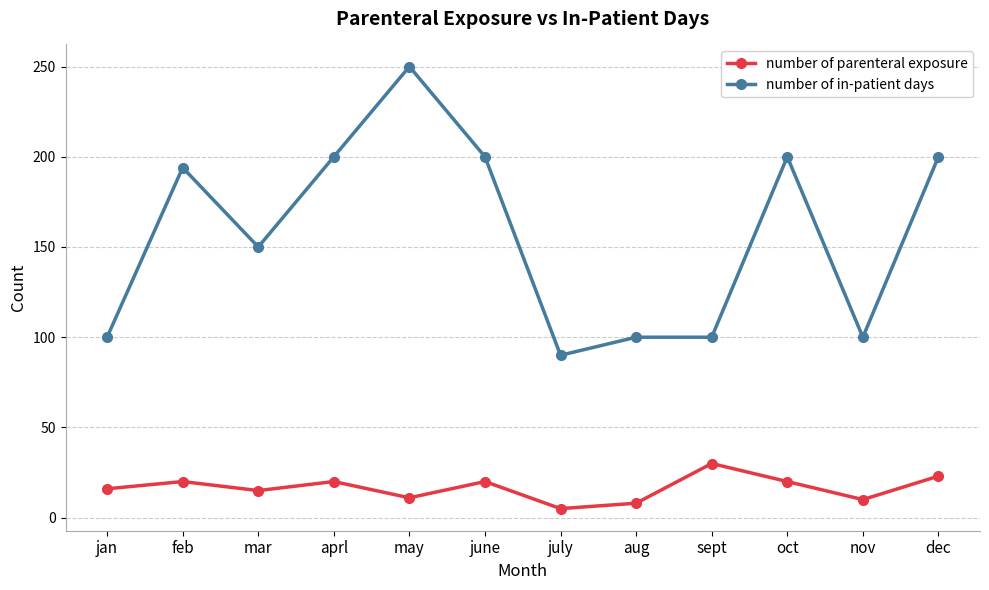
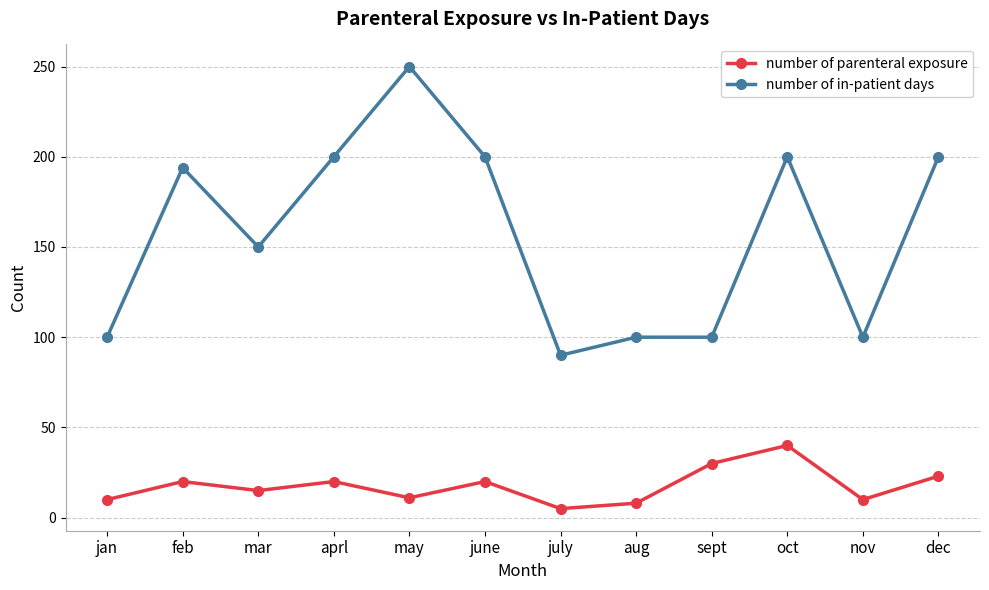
number of parenteral exposure, jan: 16 -> 10
number of parenteral exposure, oct: 20 -> 40
